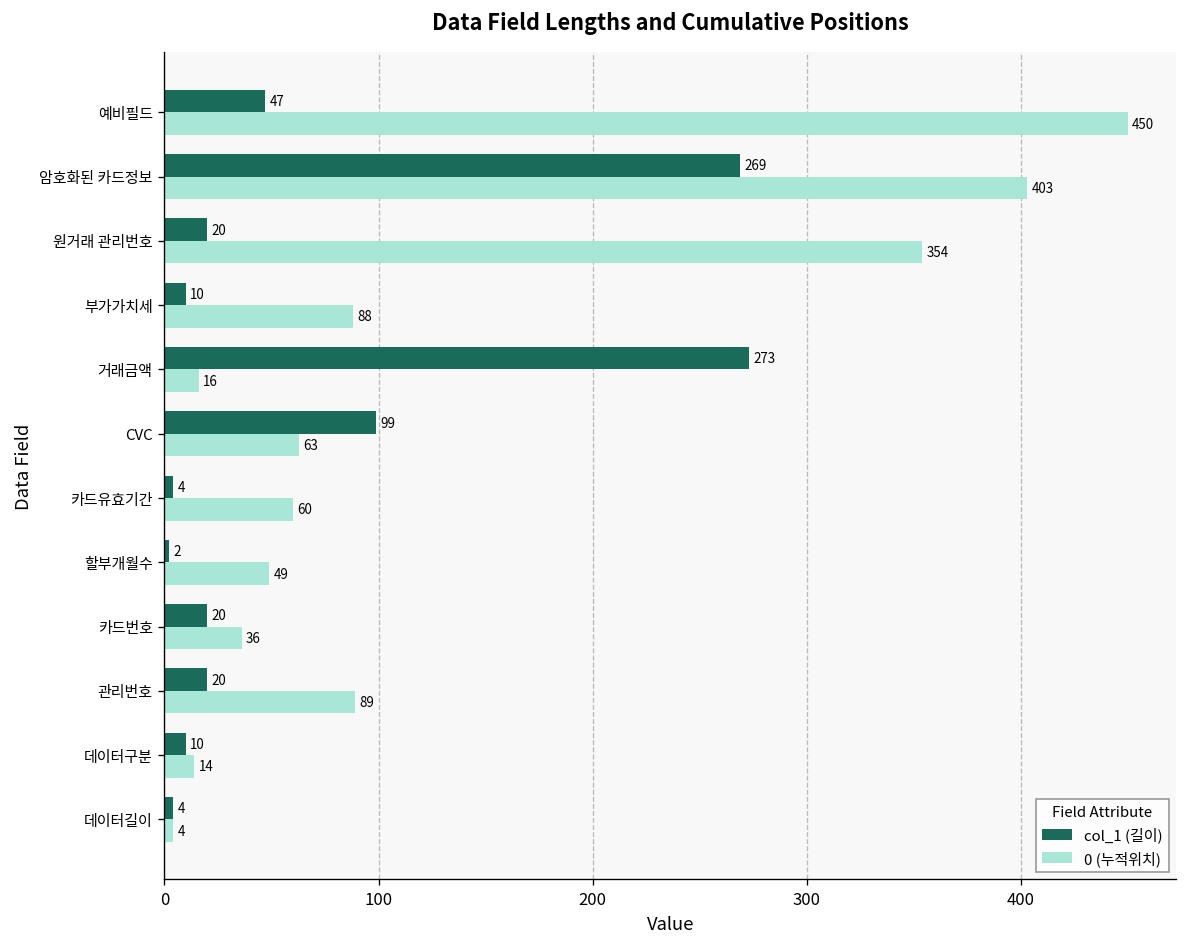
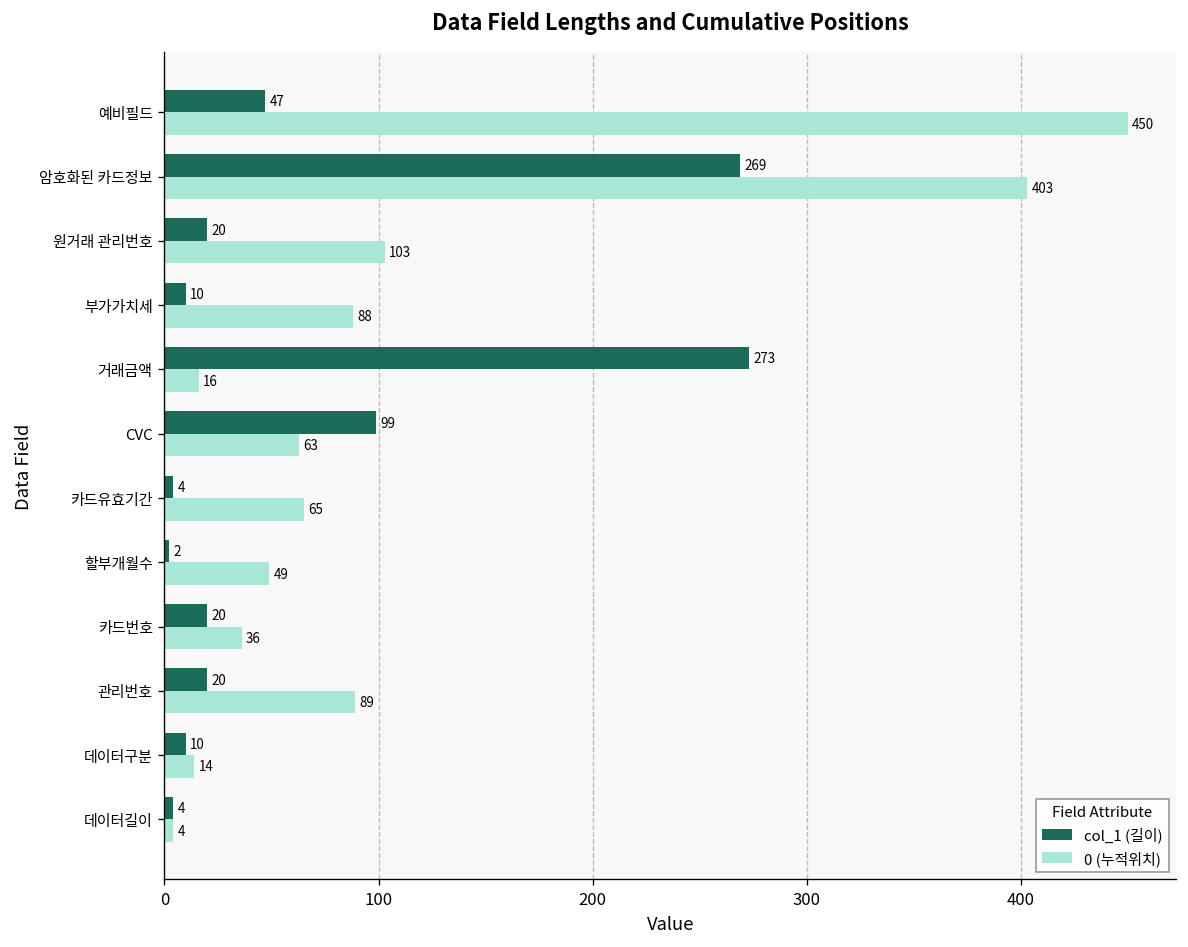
0 (누적위치), 원거래 관리번호: 354 -> 103
0 (누적위치), 카드유효기간: 60 -> 65
